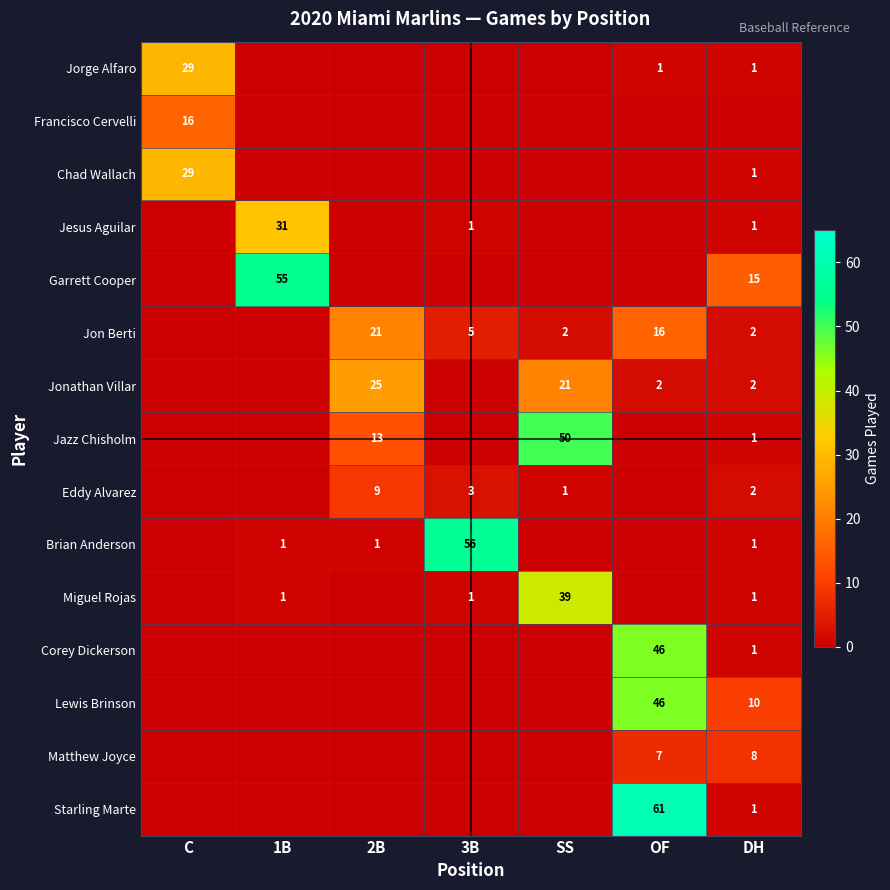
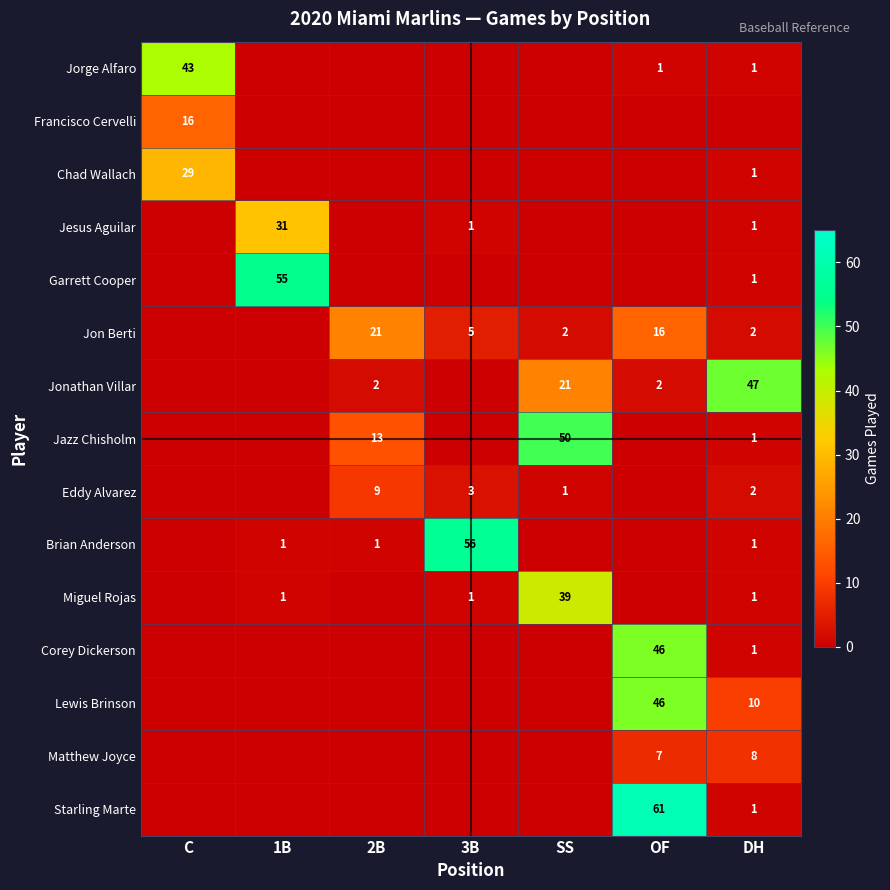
Jorge Alfaro, C: 29 -> 43
Garrett Cooper, DH: 15 -> 1
Jonathan Villar, 2B: 25 -> 2
Jonathan Villar, DH: 2 -> 47
